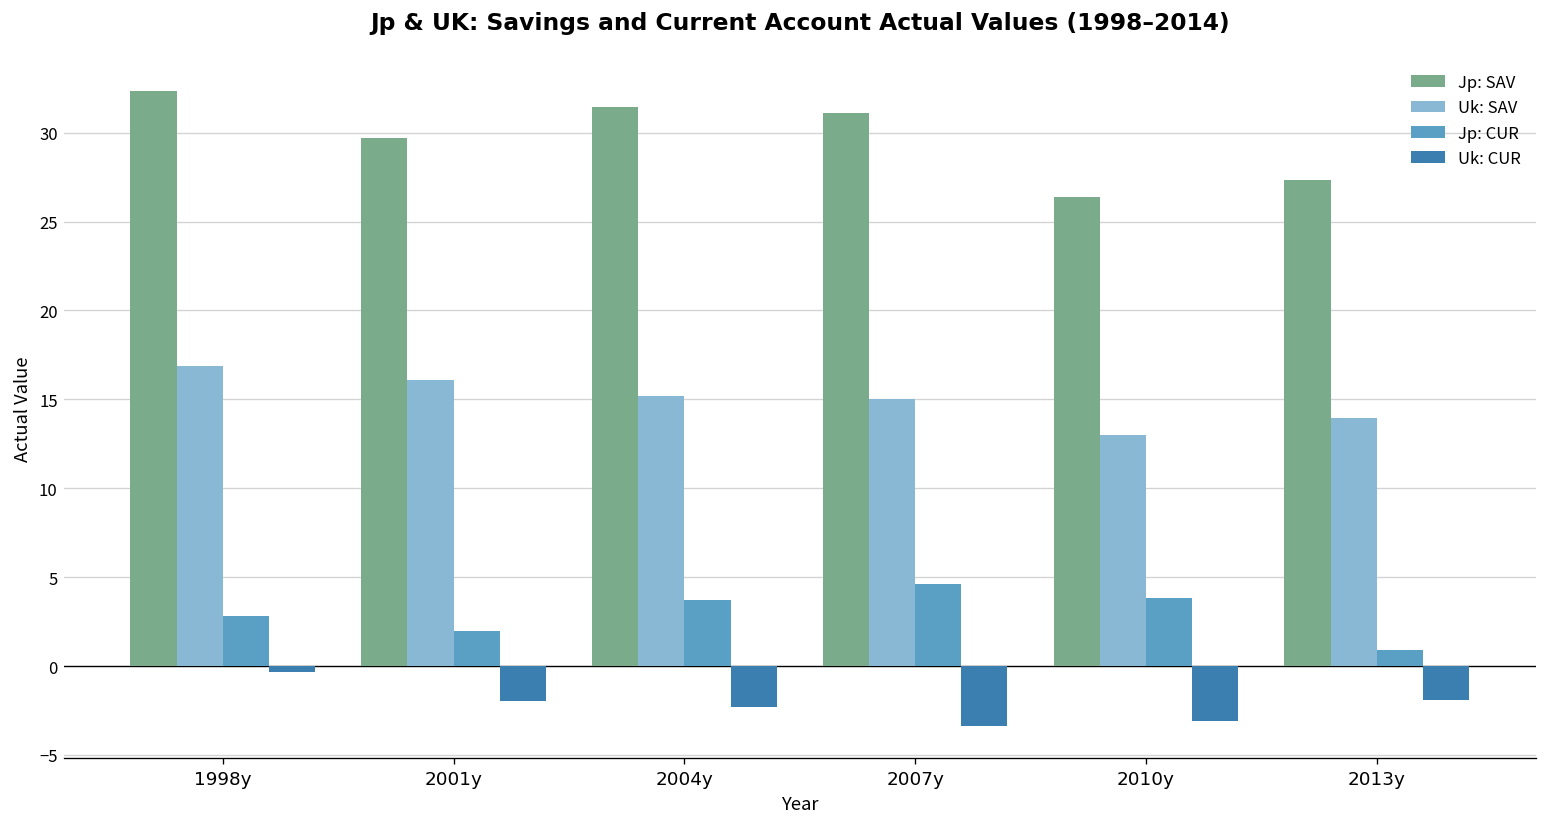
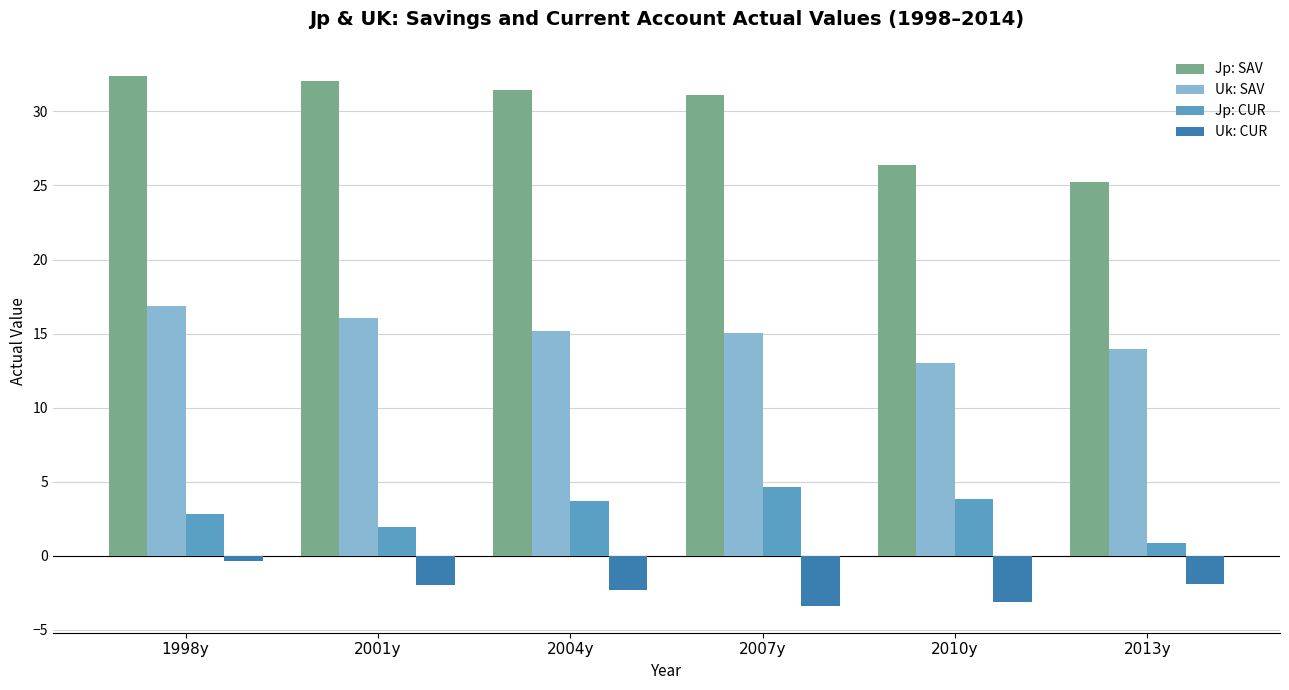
Jp: SAV, 2001y: 29.7 -> 32.0
Jp: SAV, 2013y: 27.3 -> 25.3
